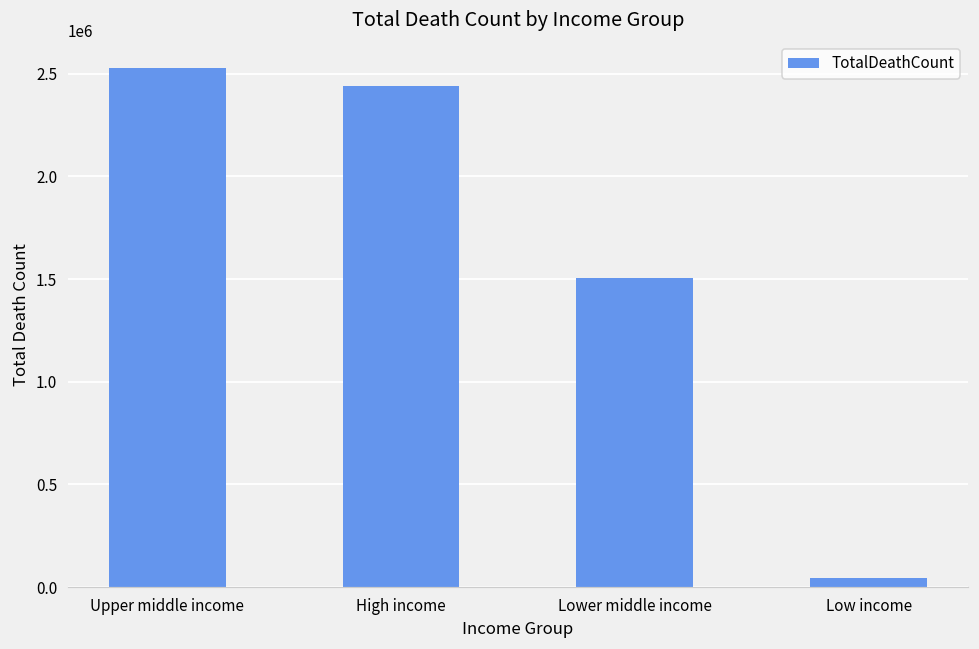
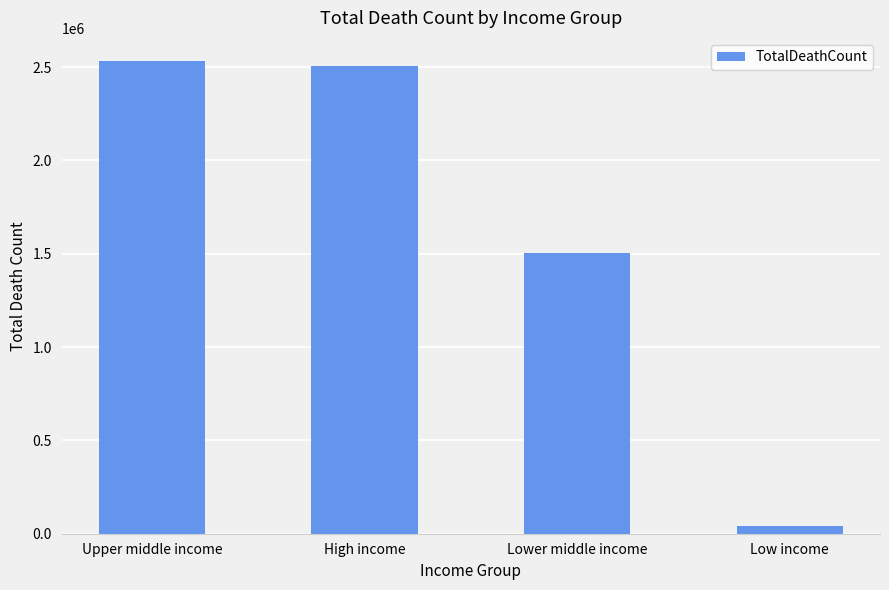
High income: 2440000 -> 2510000
